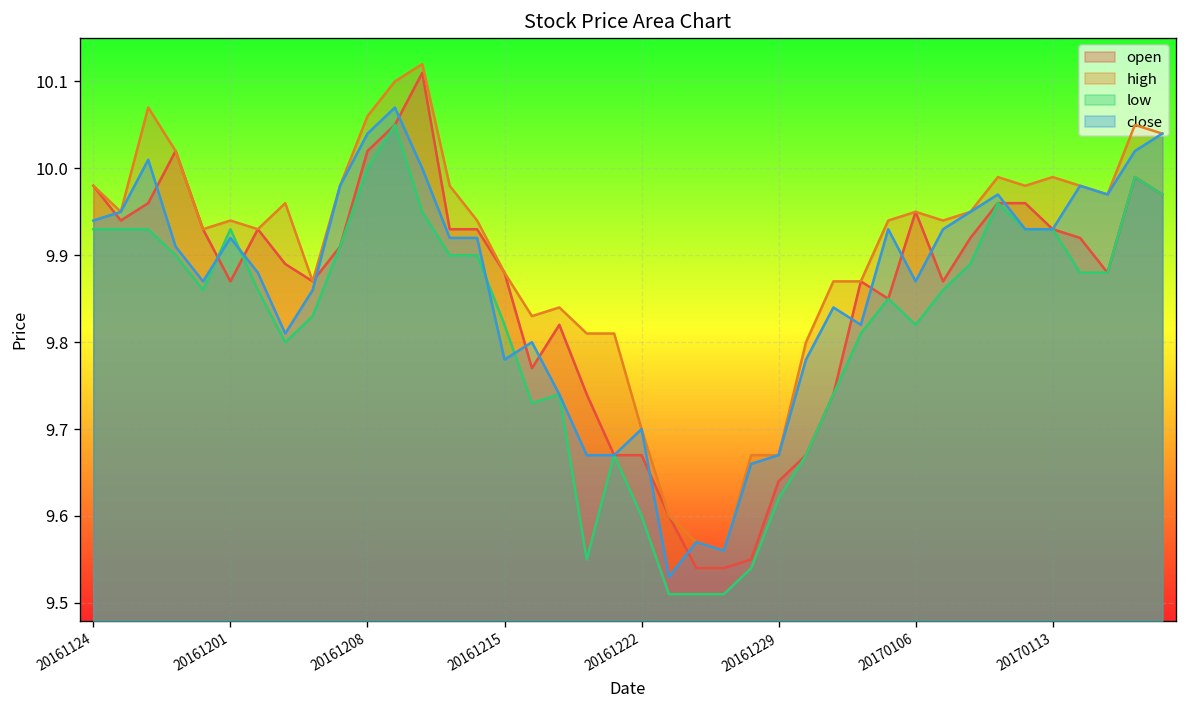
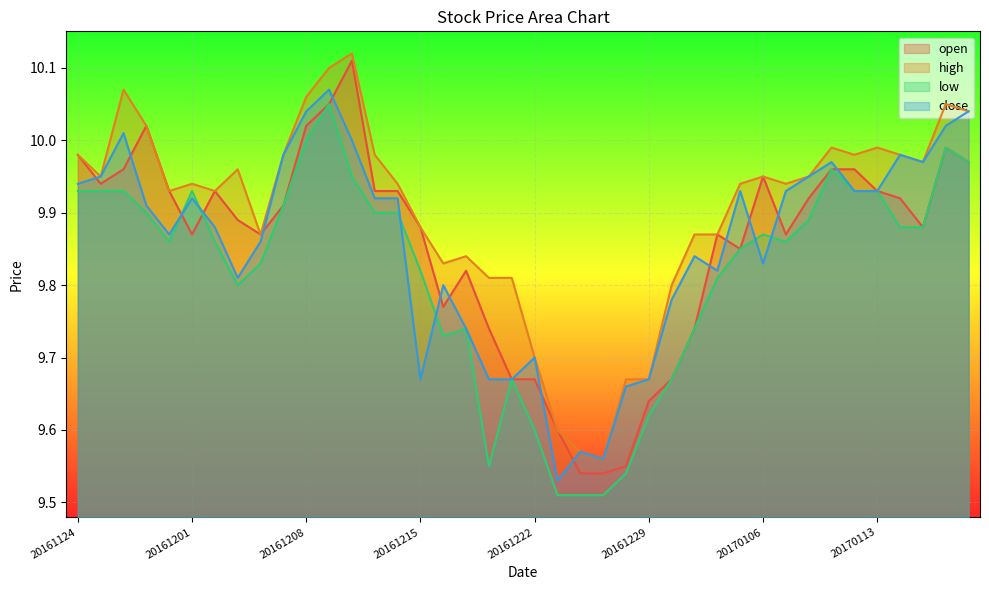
close, 20161215: 9.78 -> 9.67
low, 20170106: 9.82 -> 9.87
close, 20170106: 9.87 -> 9.83
